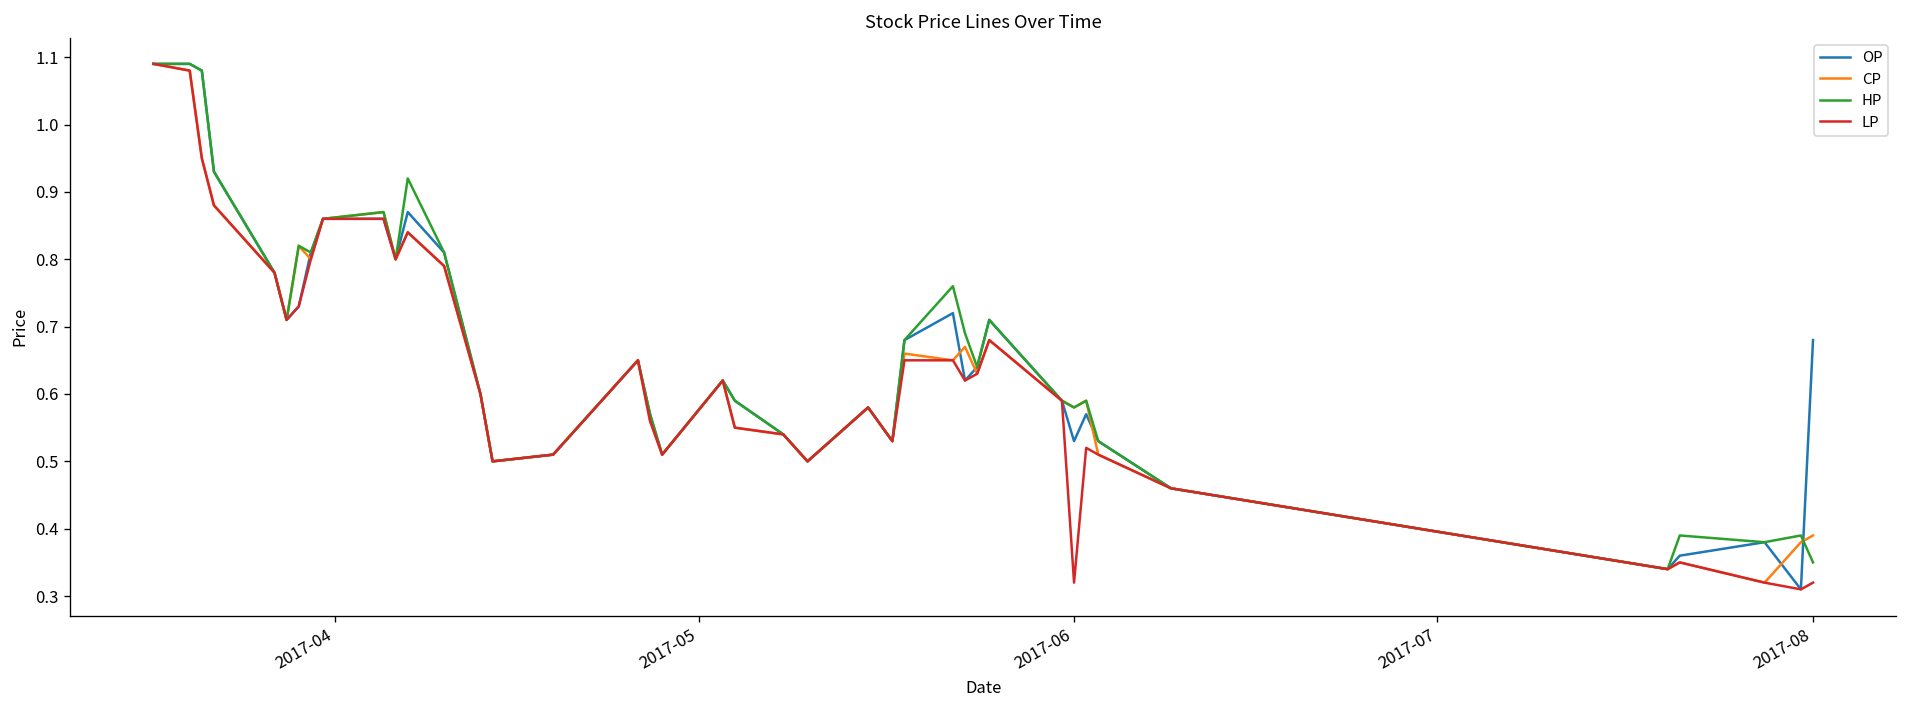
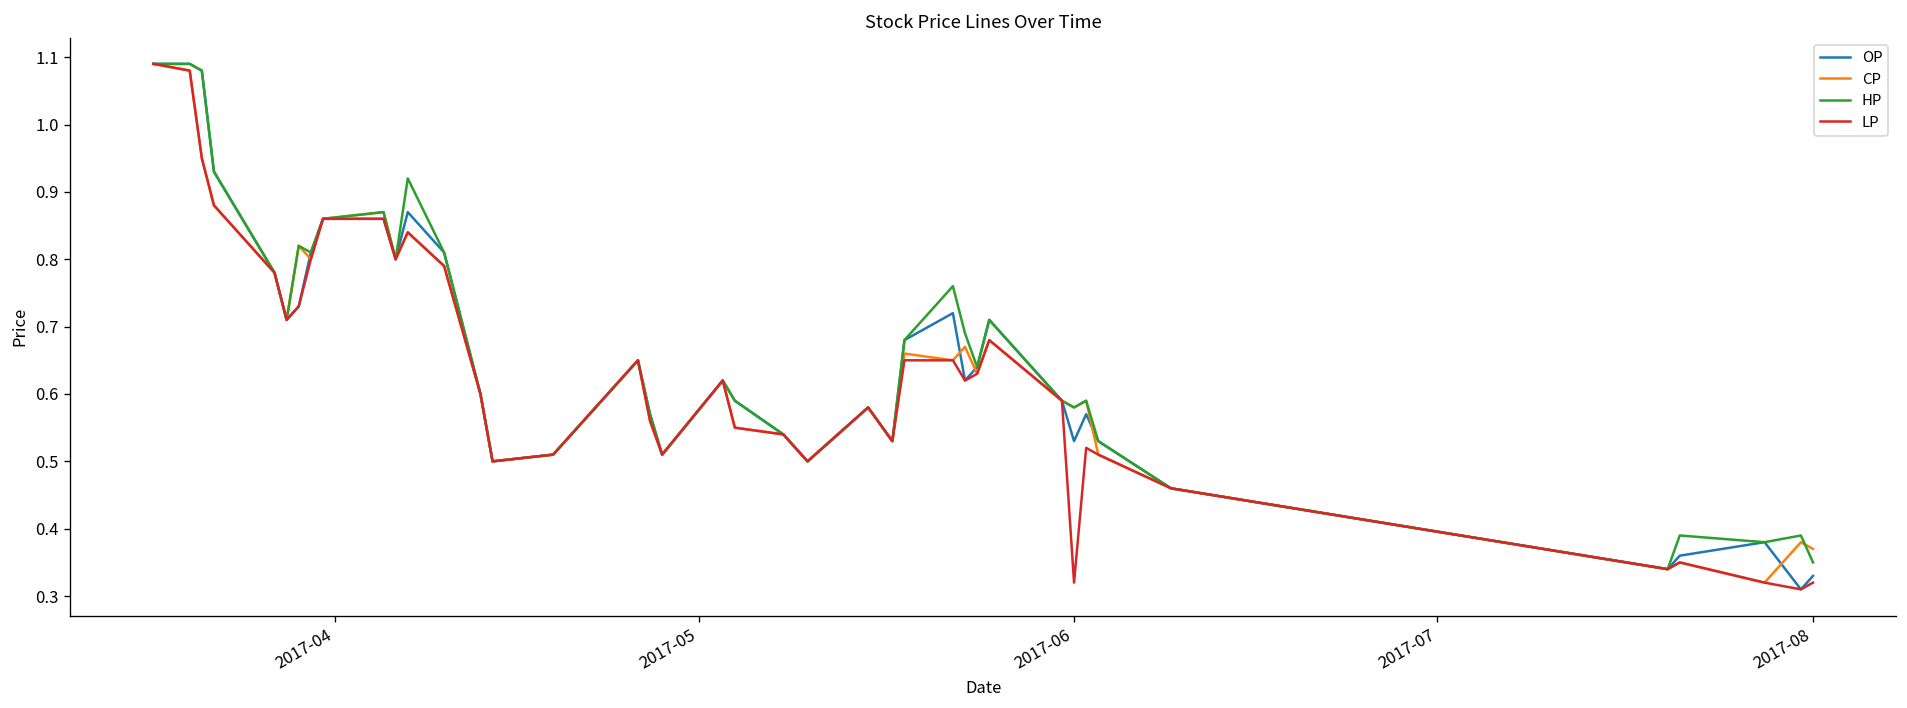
OP, 2017-08: 0.68 -> 0.33
CP, 2017-08: 0.39 -> 0.37
